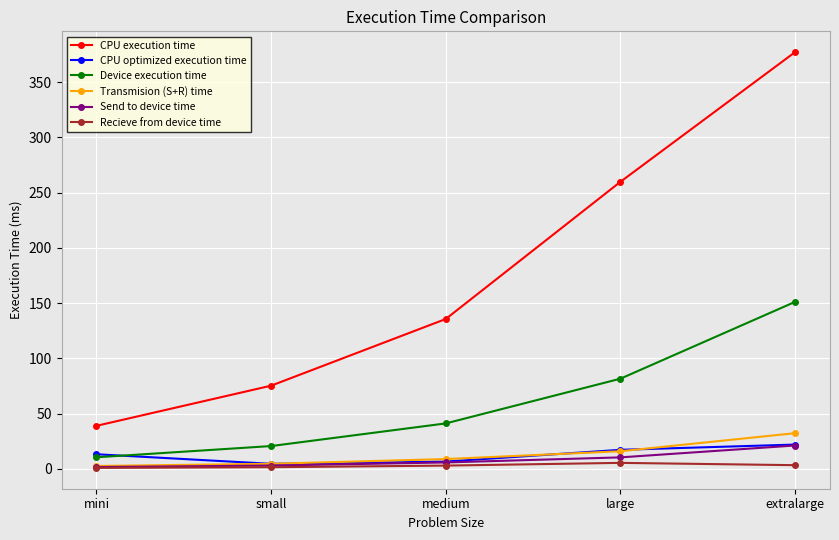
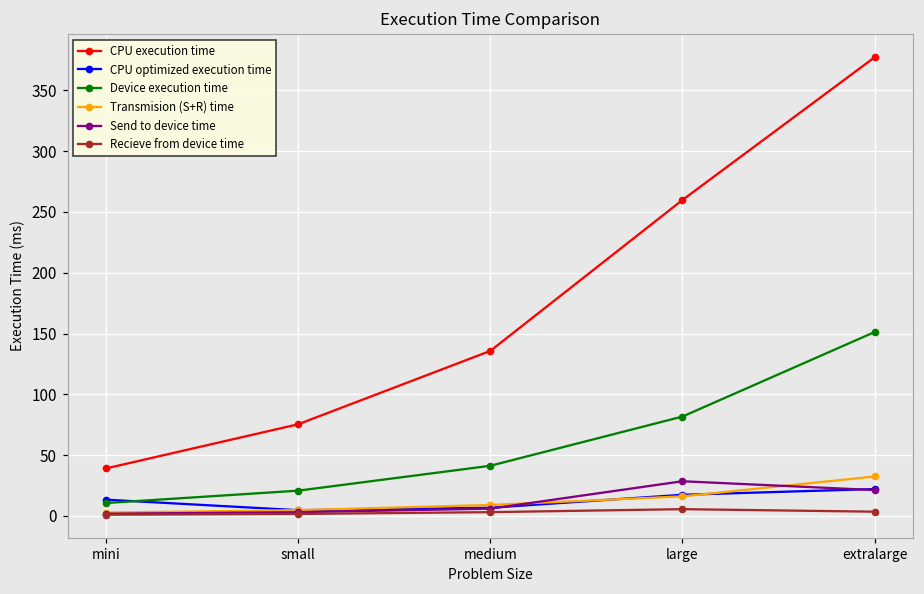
Send to device time, large: 11 -> 28
